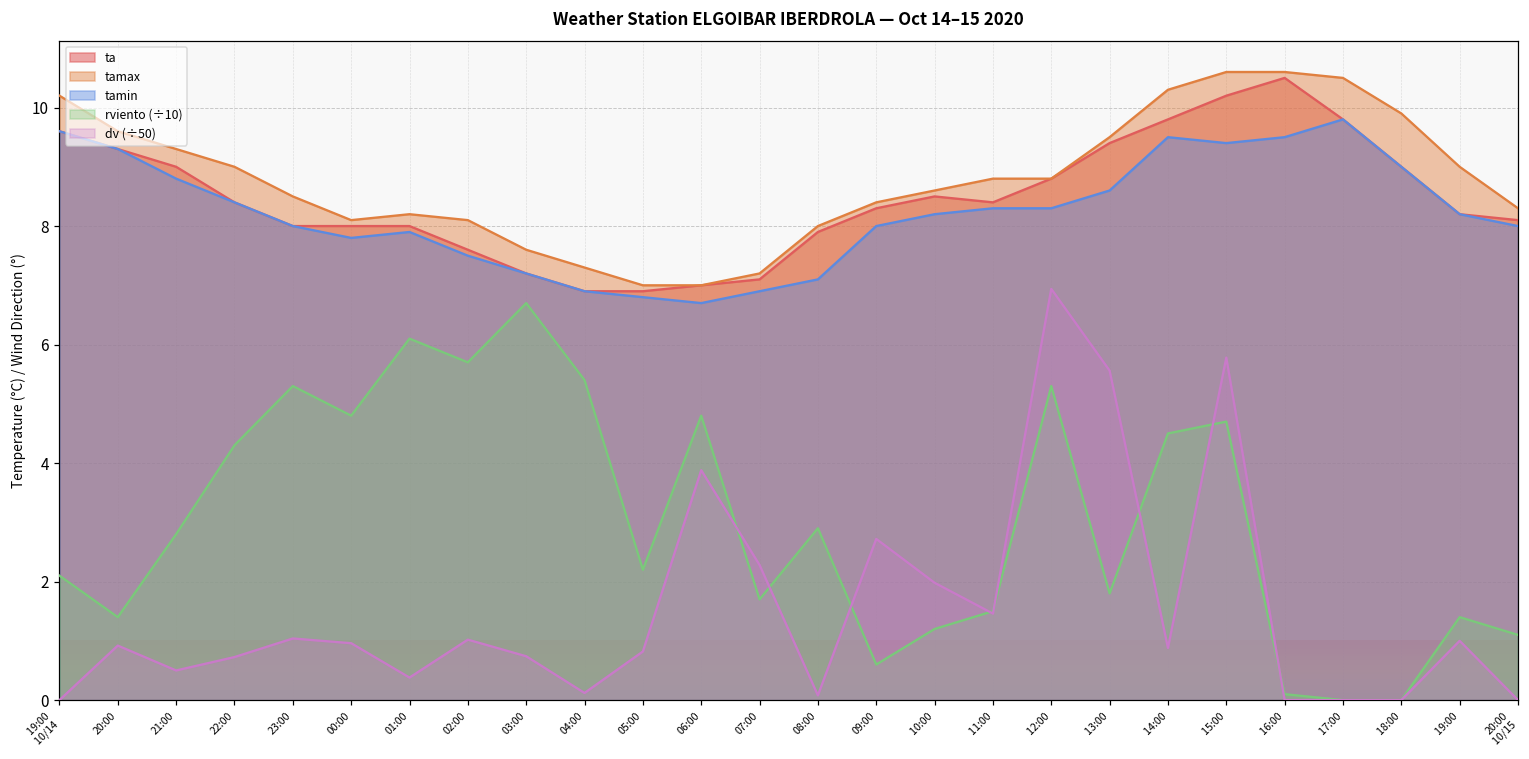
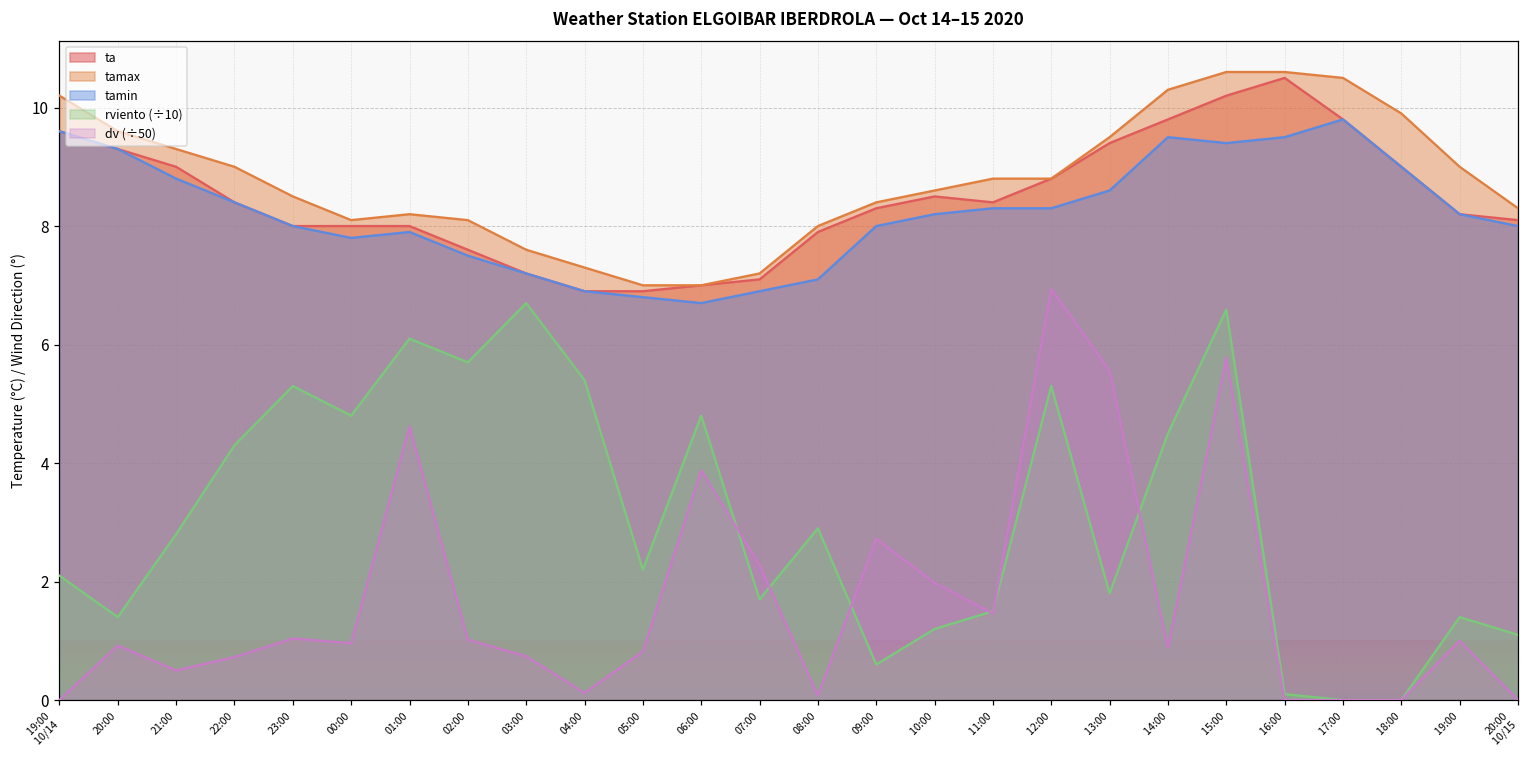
dv (÷50), 01:00: 0.4 -> 4.6
rviento (÷10), 15:00: 4.7 -> 6.6
